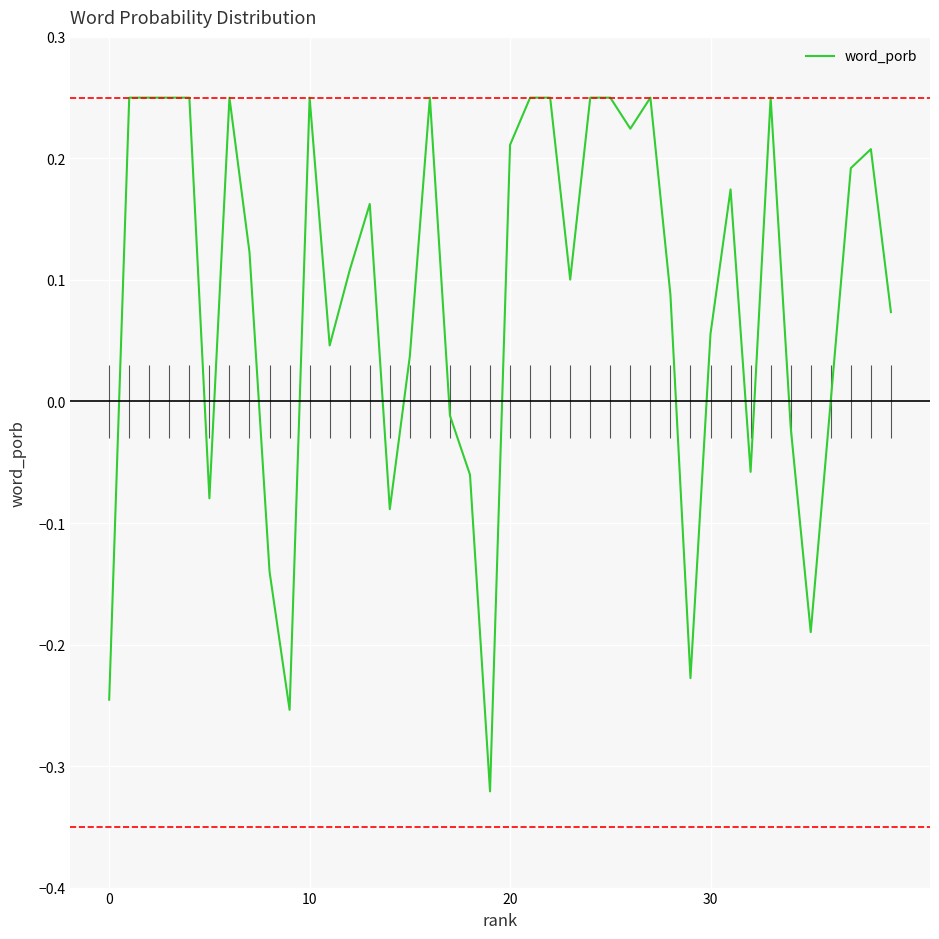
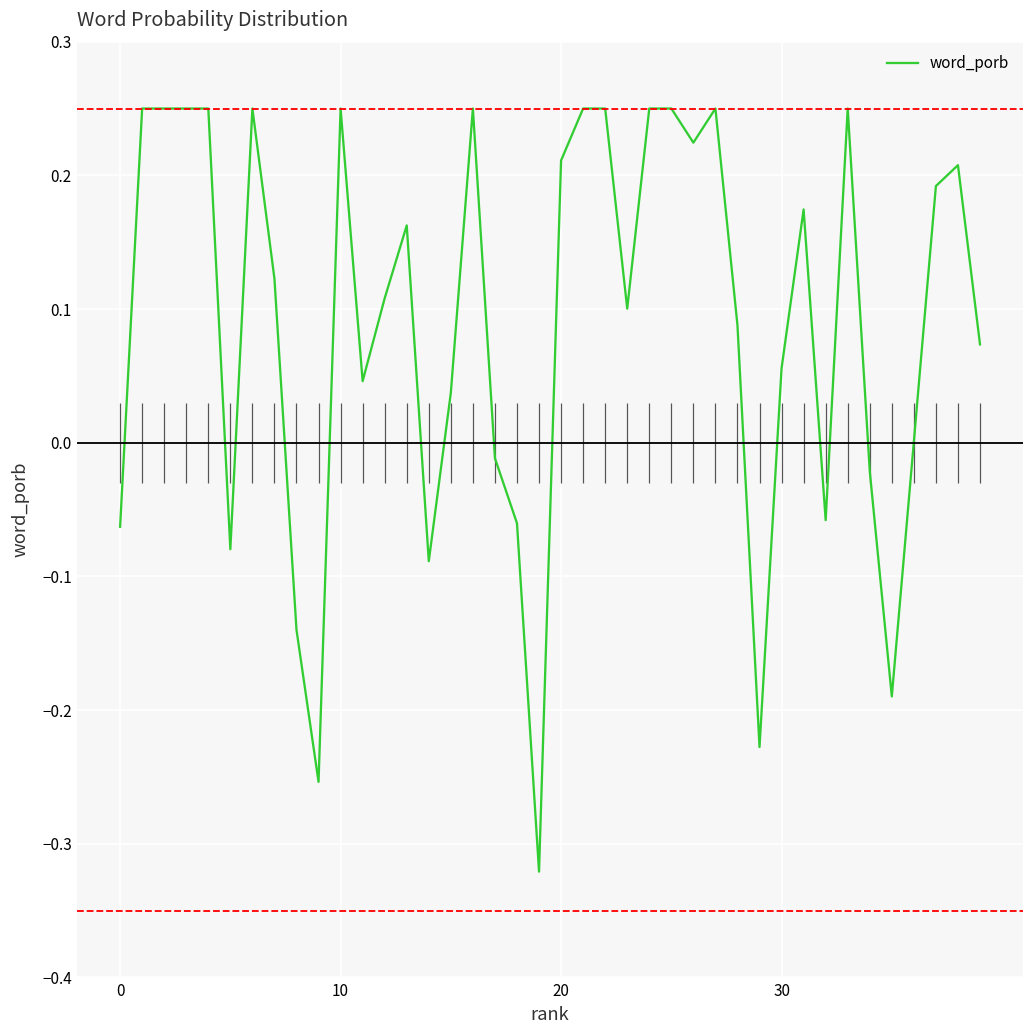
0: -0.245 -> -0.063
